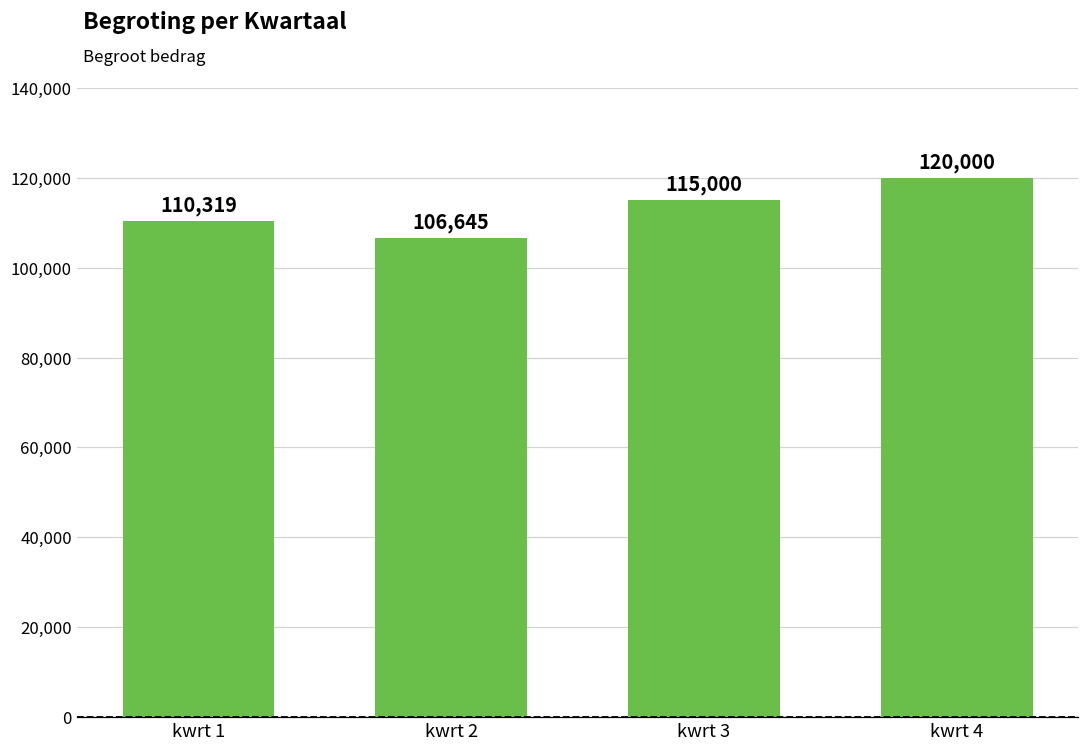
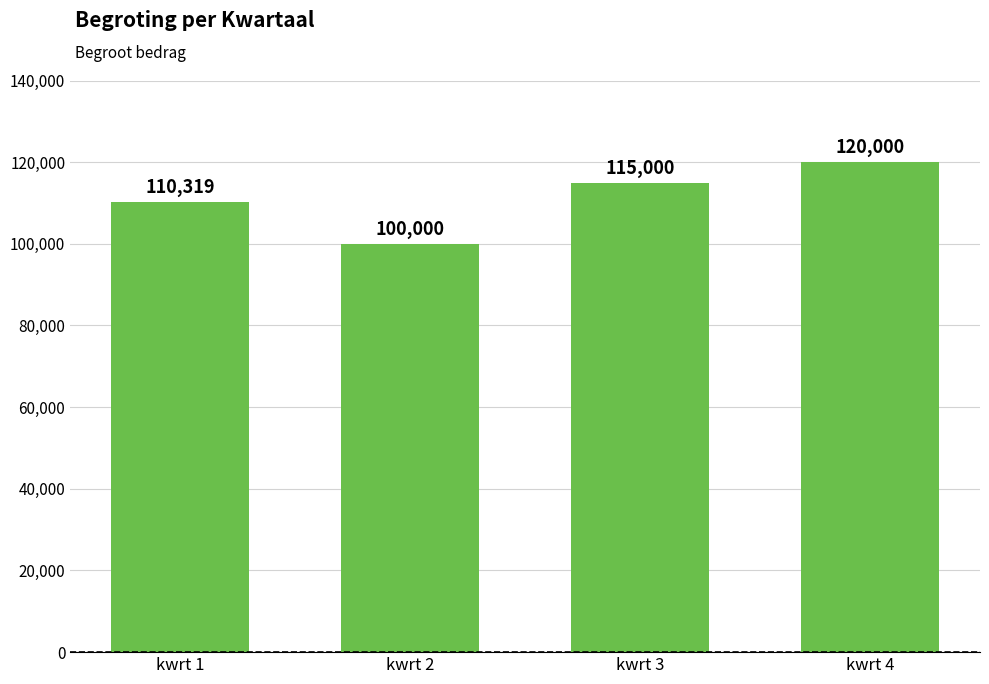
kwrt 2: 106,645 -> 100,000
